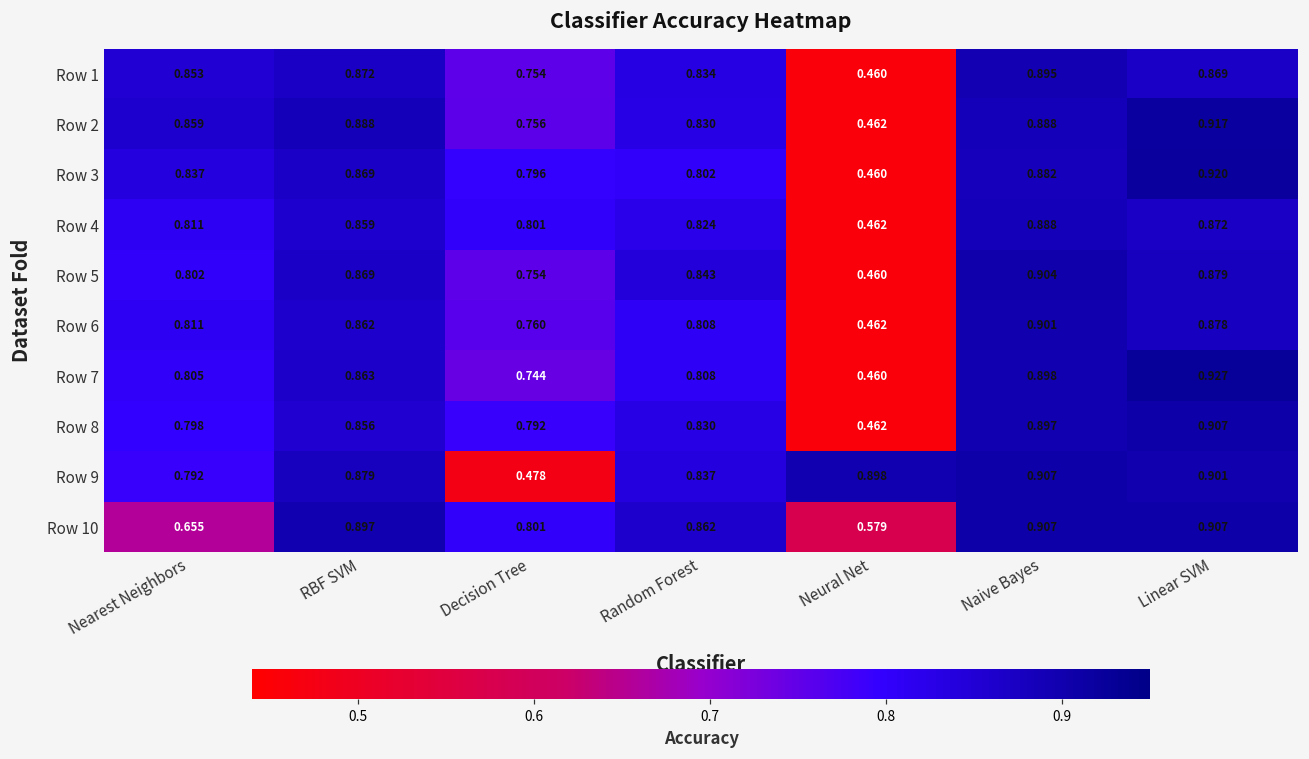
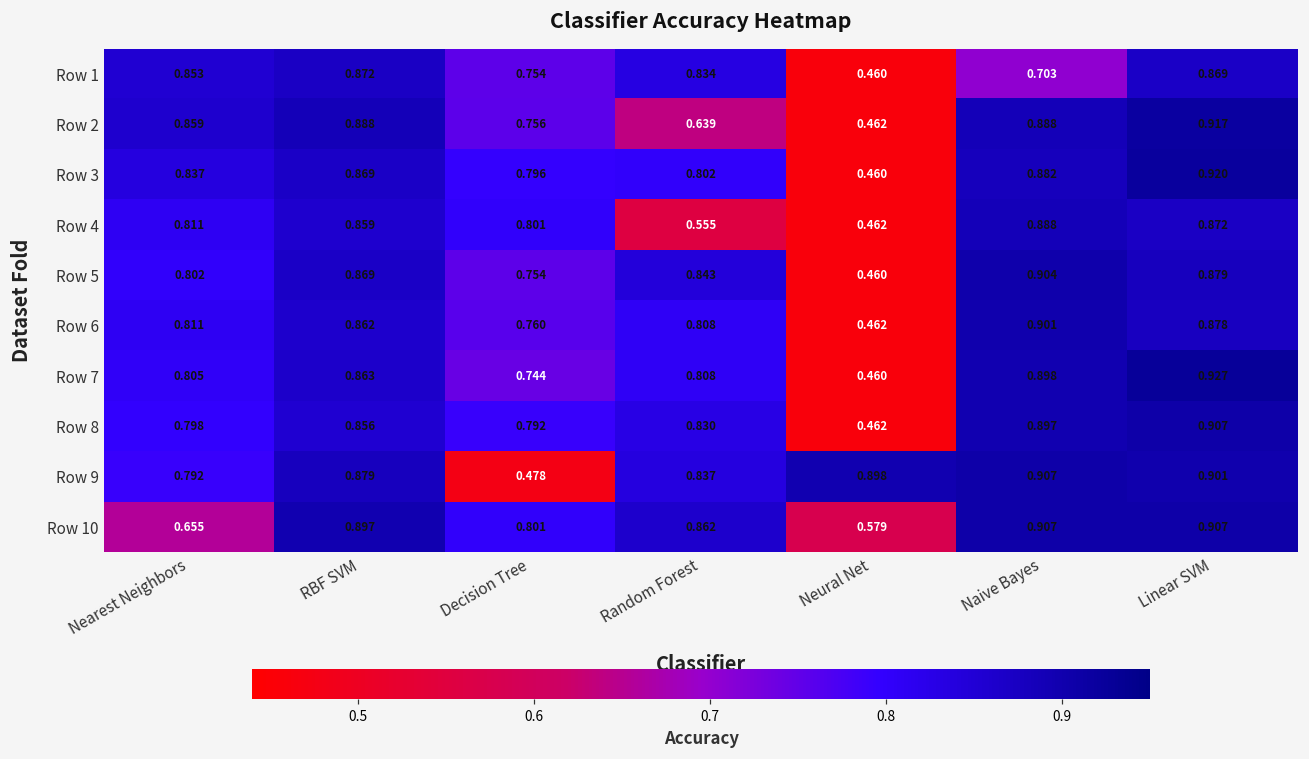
Row 1, Naive Bayes: 0.895 -> 0.703
Row 2, Random Forest: 0.830 -> 0.639
Row 4, Random Forest: 0.824 -> 0.555
